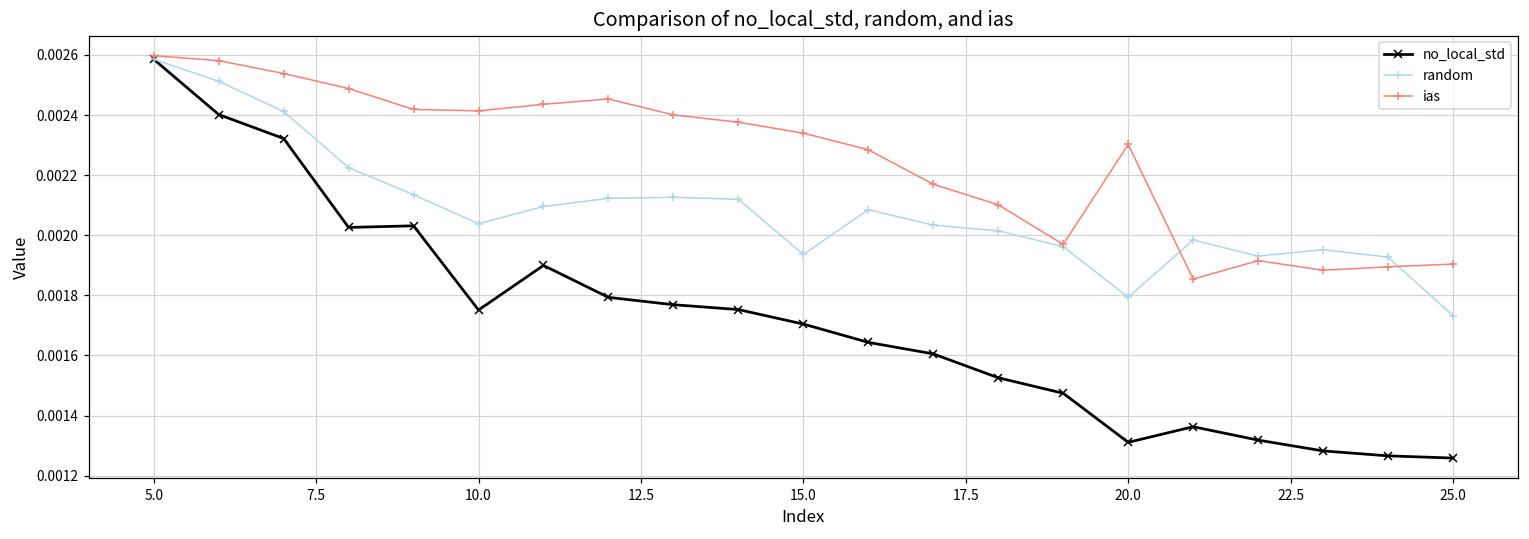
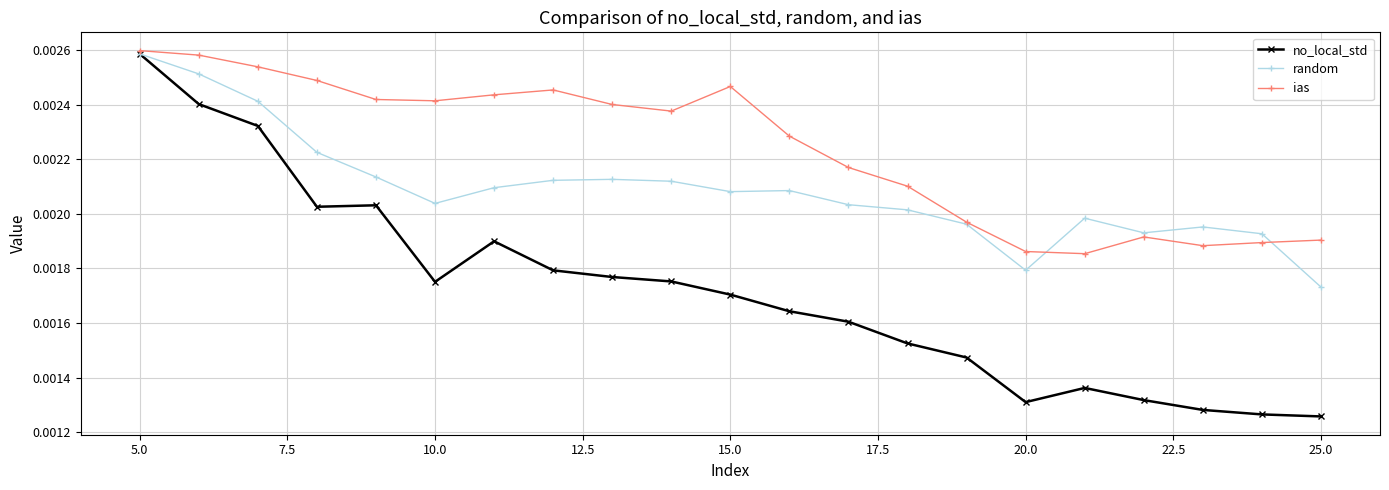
random, 15.0: 0.00194 -> 0.00208
ias, 15.0: 0.00234 -> 0.00247
ias, 20.0: 0.00230 -> 0.00186
